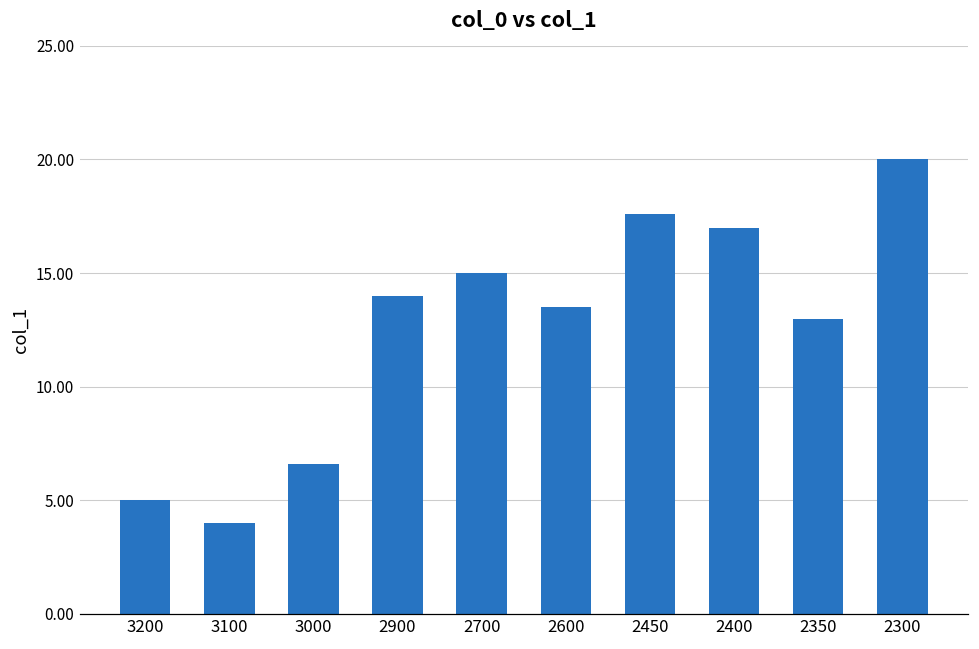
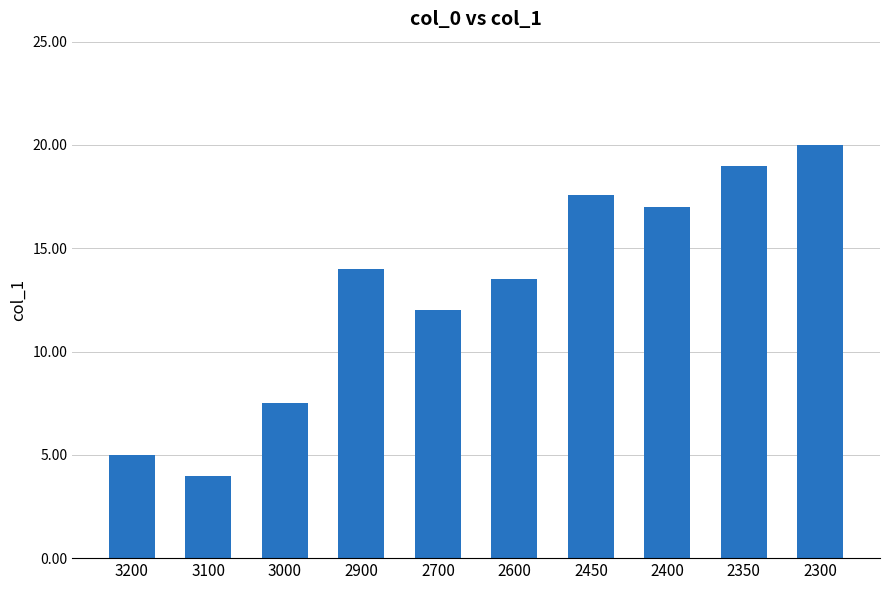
3000: 6.6 -> 7.5
2700: 15 -> 12
2350: 13 -> 19
